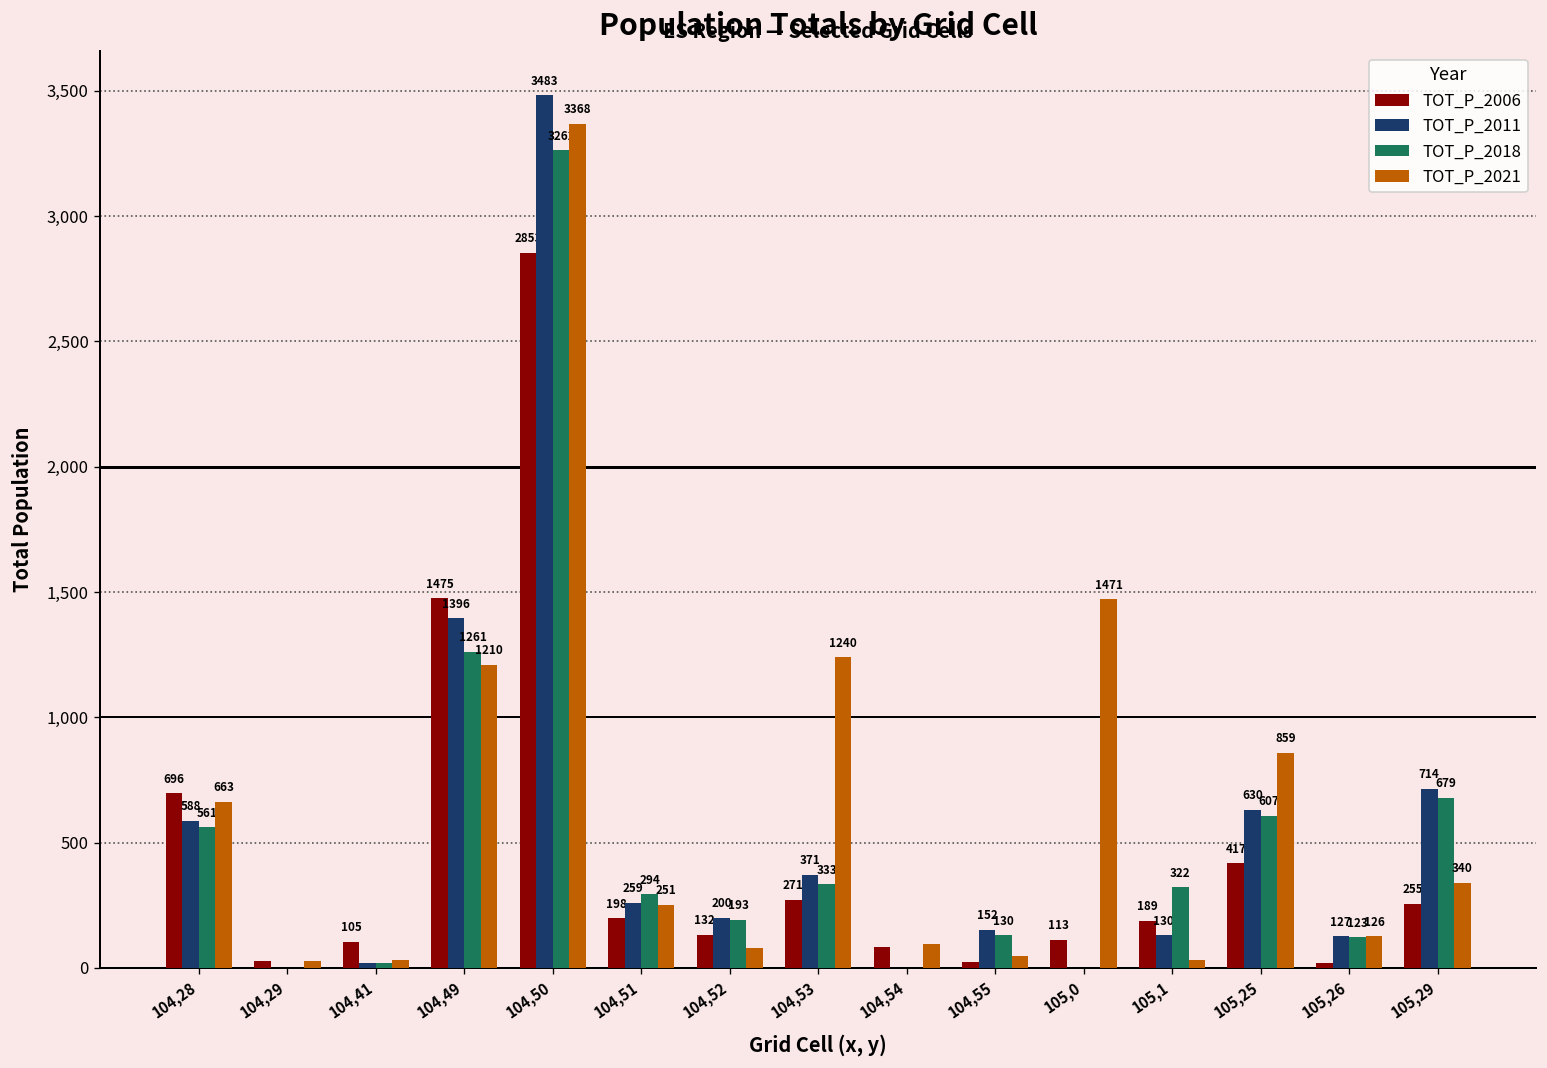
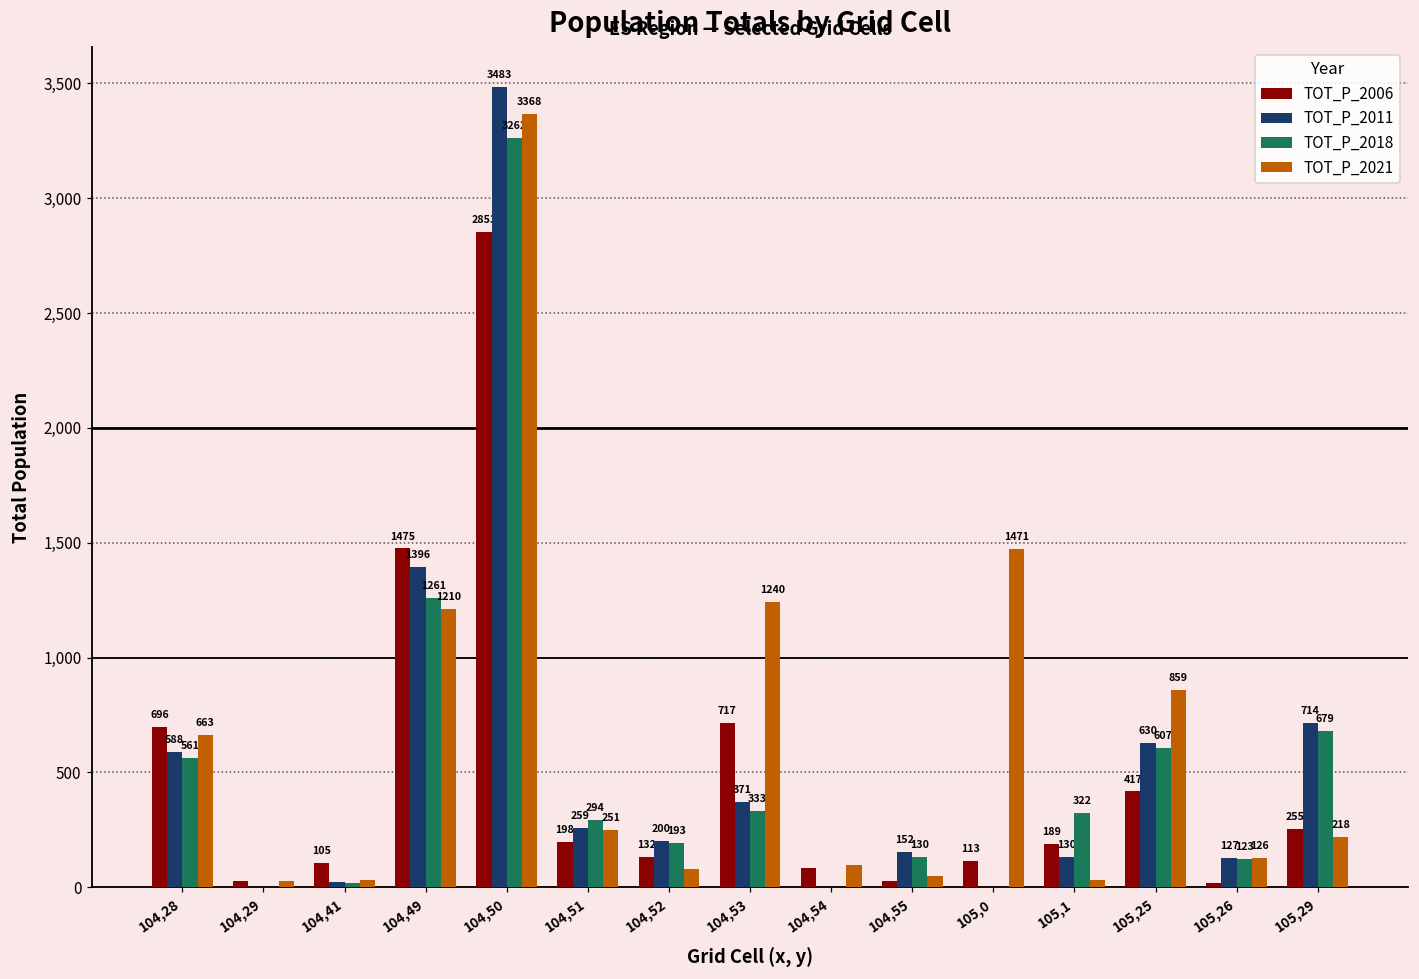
TOT_P_2006, 104,53: 271 -> 717
TOT_P_2021, 105,29: 340 -> 218
